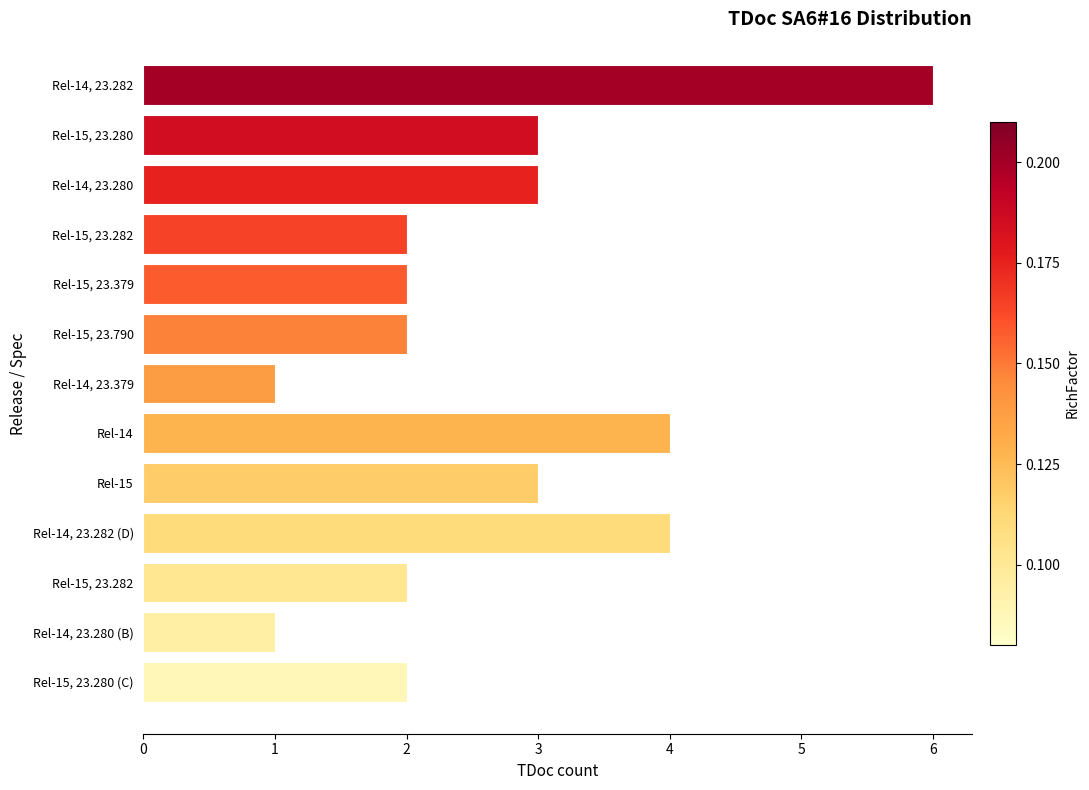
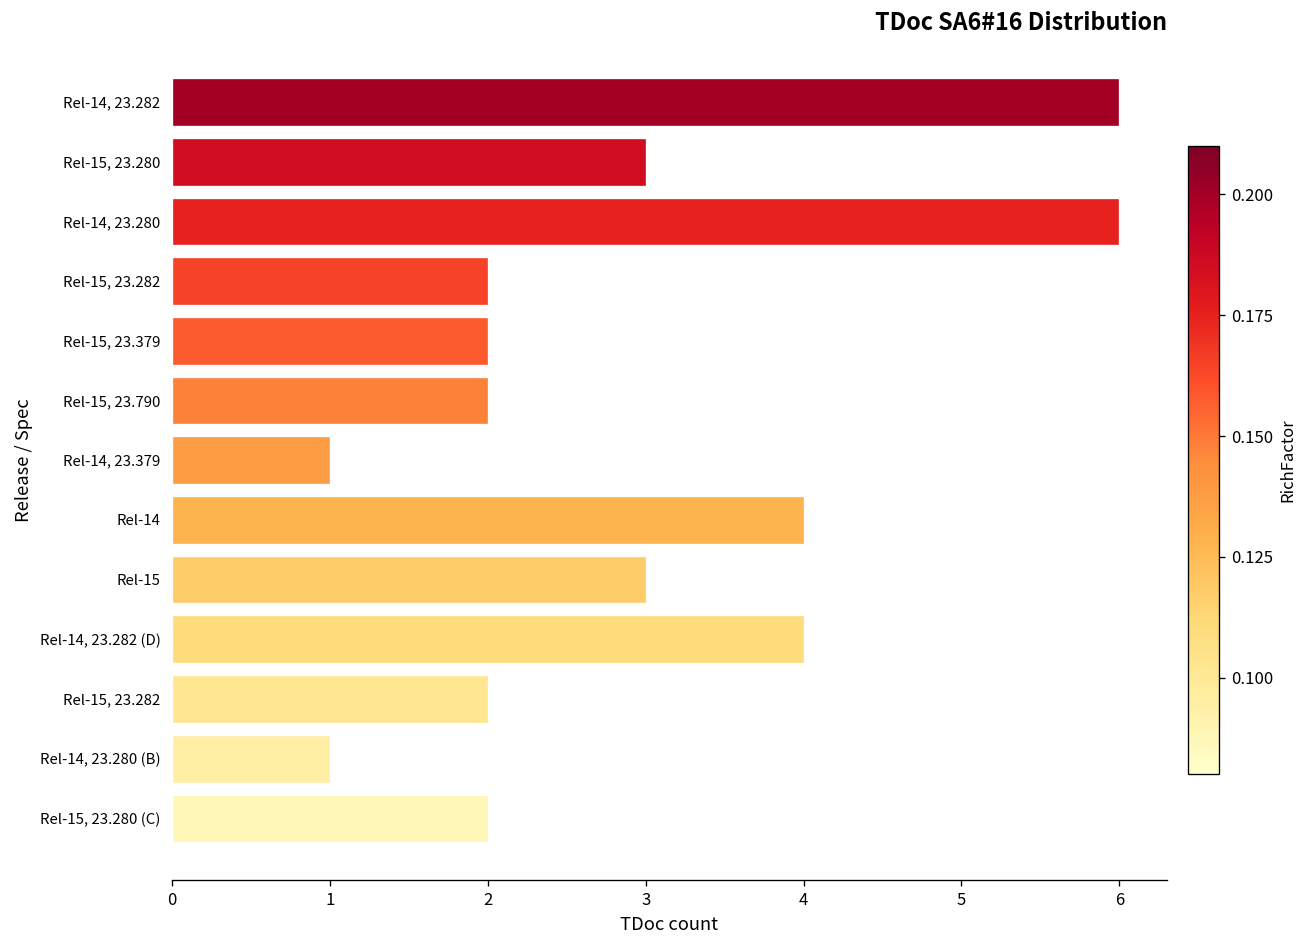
Rel-14, 23.280: 3 -> 6
